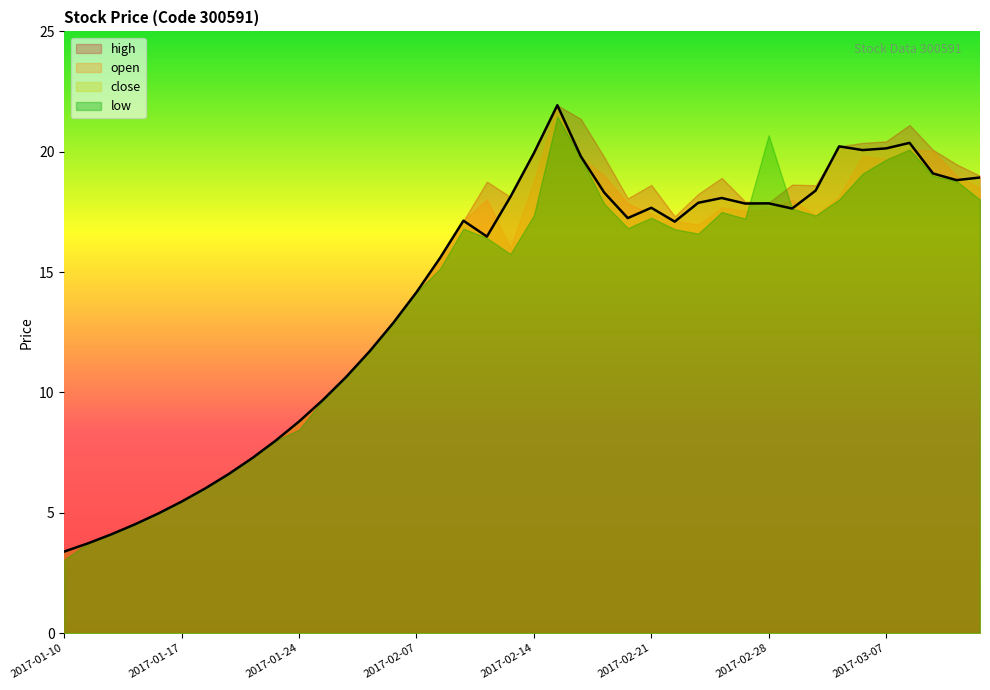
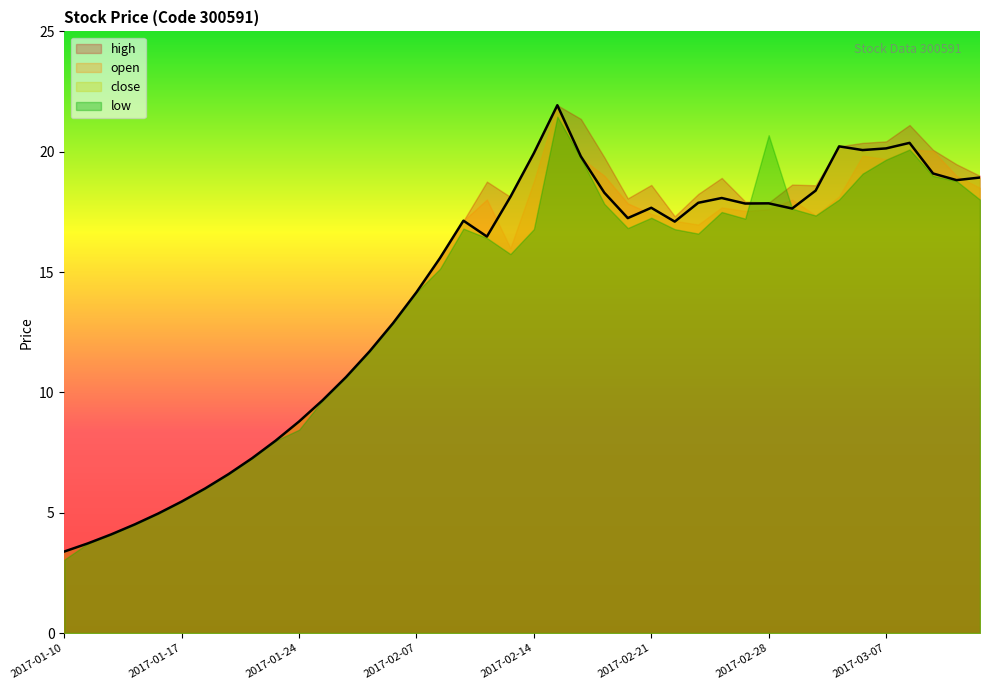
low, 2017-02-14: 17.4 -> 16.8
